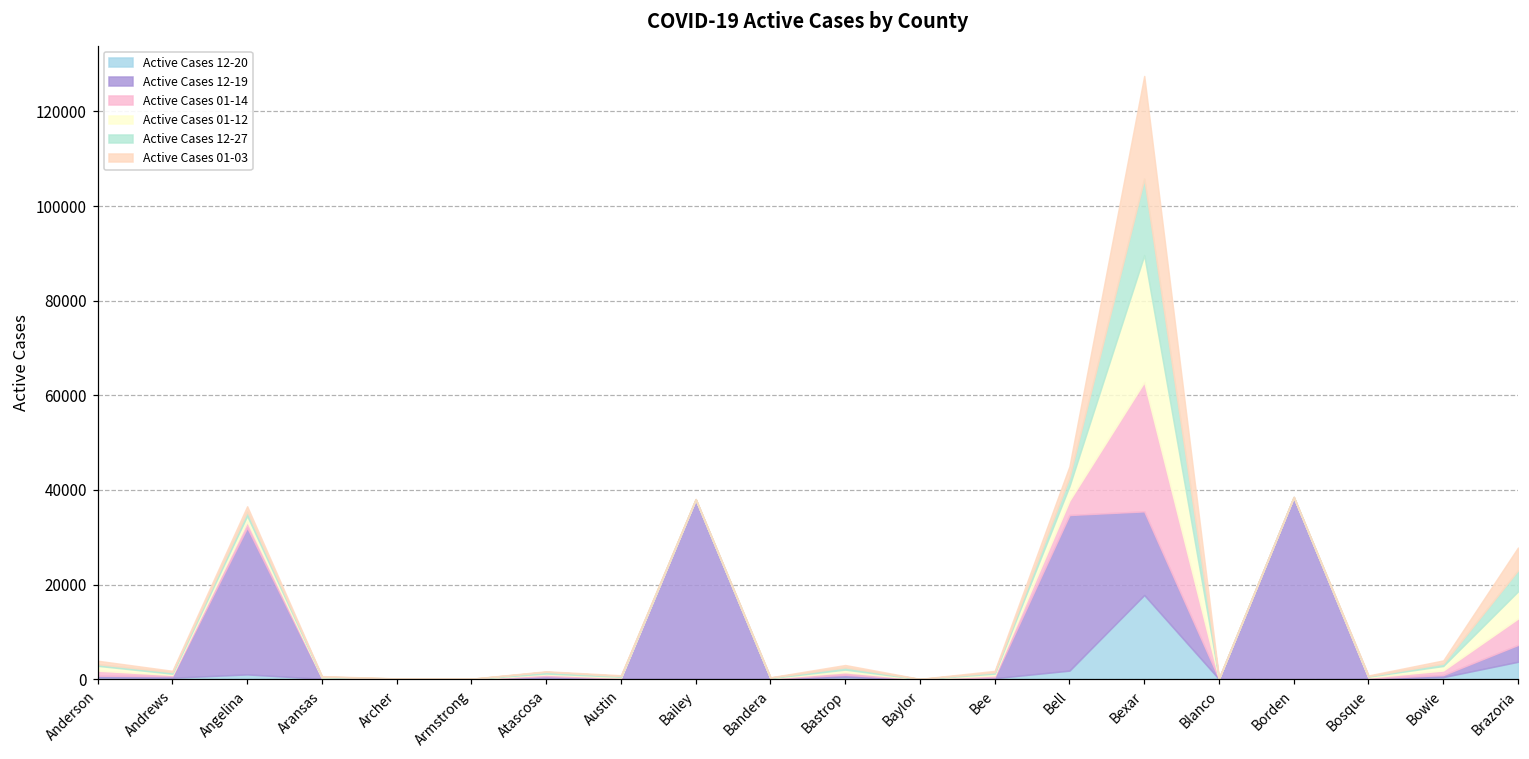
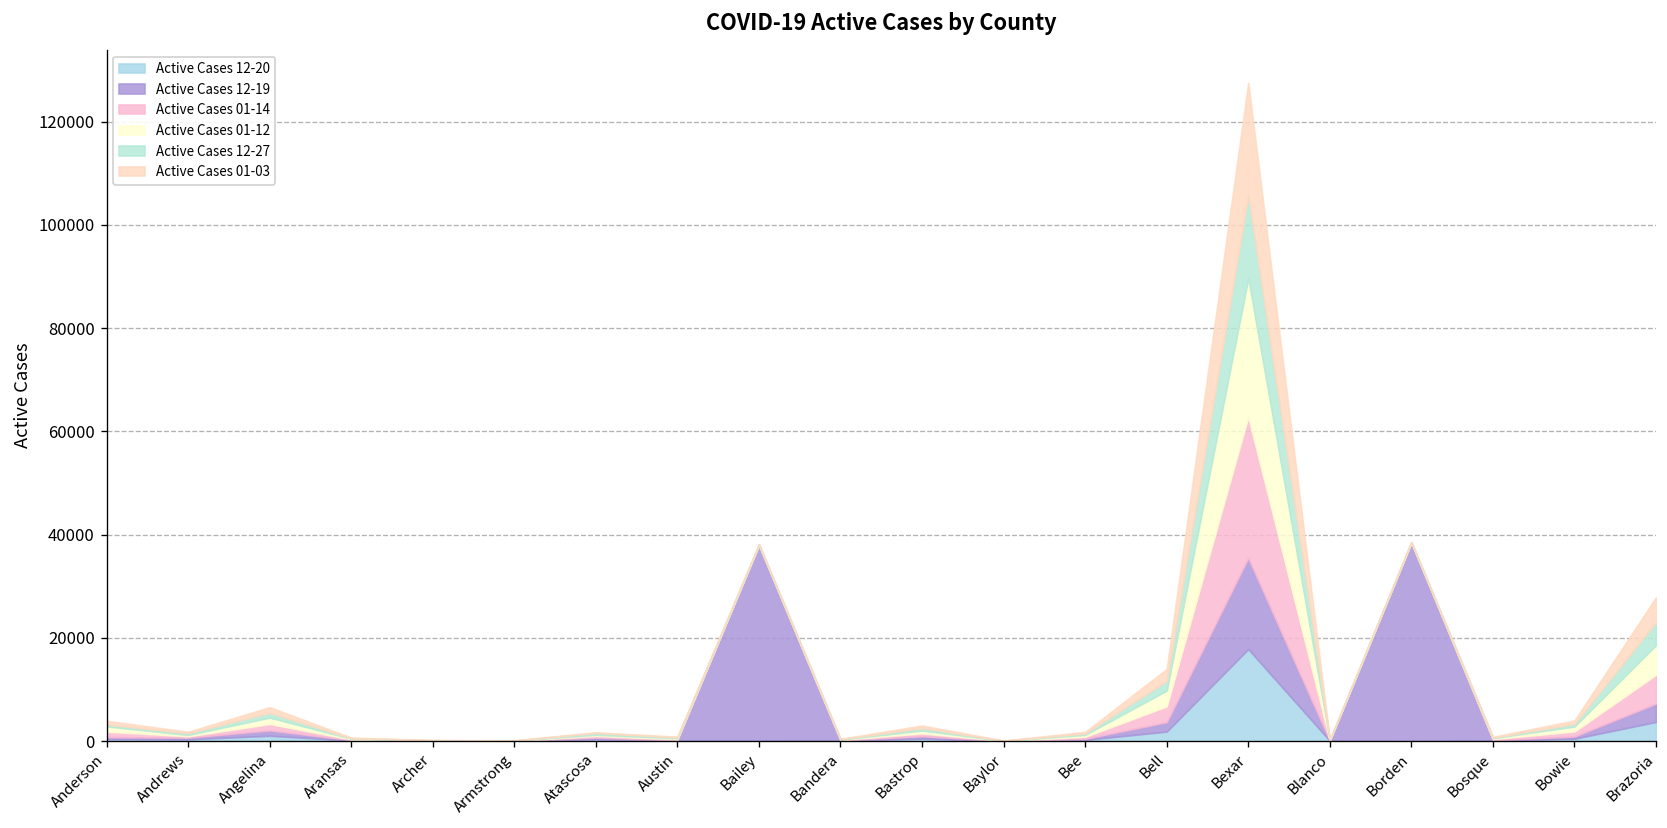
Active Cases 12-19, Angelina: 31000 -> 1000
Active Cases 12-19, Bell: 33000 -> 2000
